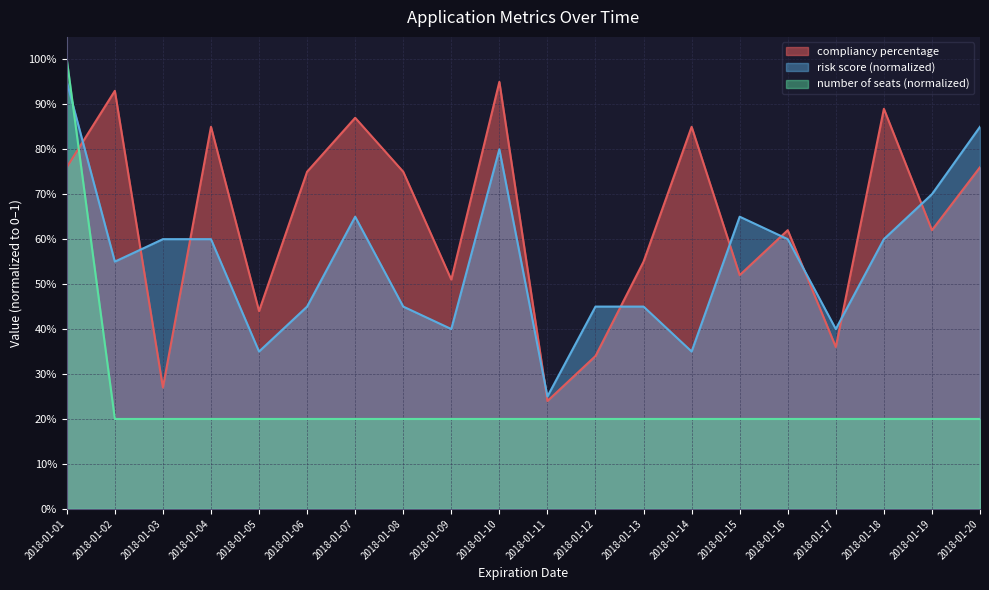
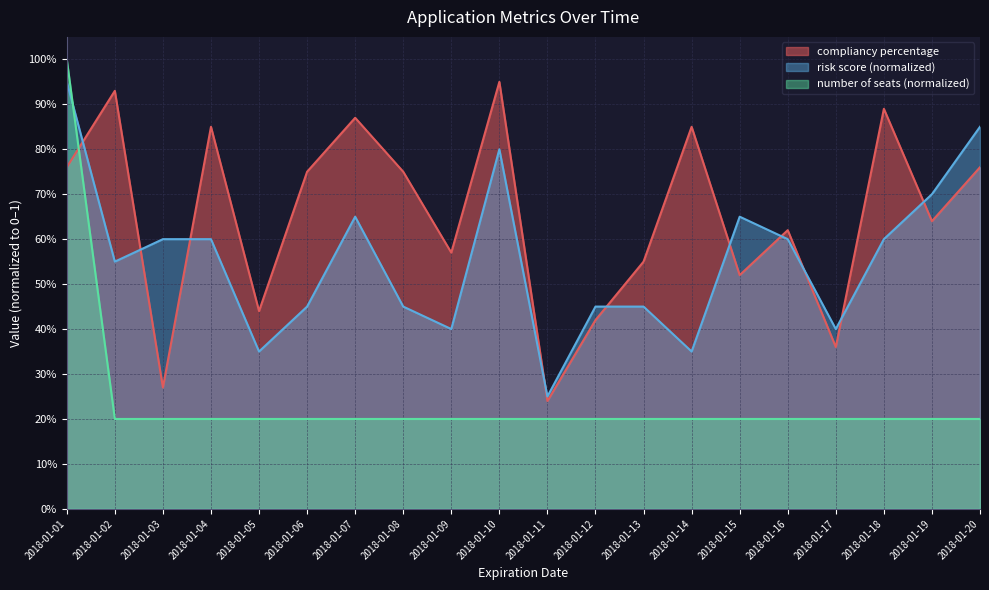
compliancy percentage, 2018-01-09: 51% -> 57%
compliancy percentage, 2018-01-12: 34% -> 42%
compliancy percentage, 2018-01-19: 62% -> 64%
